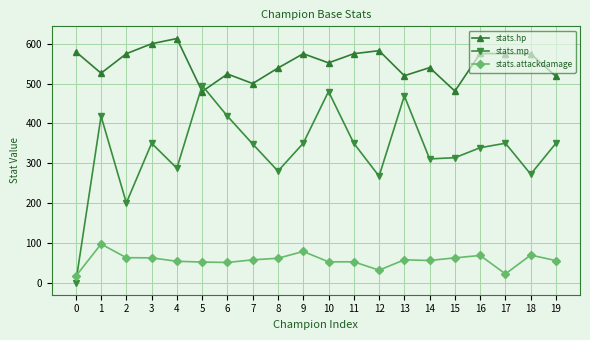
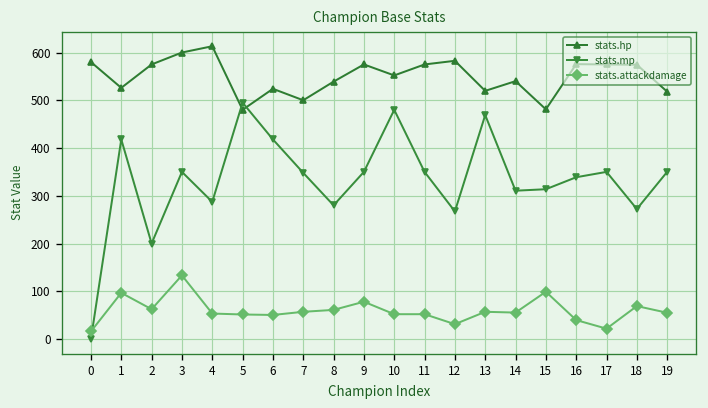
stats.attackdamage, 3: 60 -> 130
stats.attackdamage, 15: 60 -> 100
stats.attackdamage, 16: 70 -> 40
